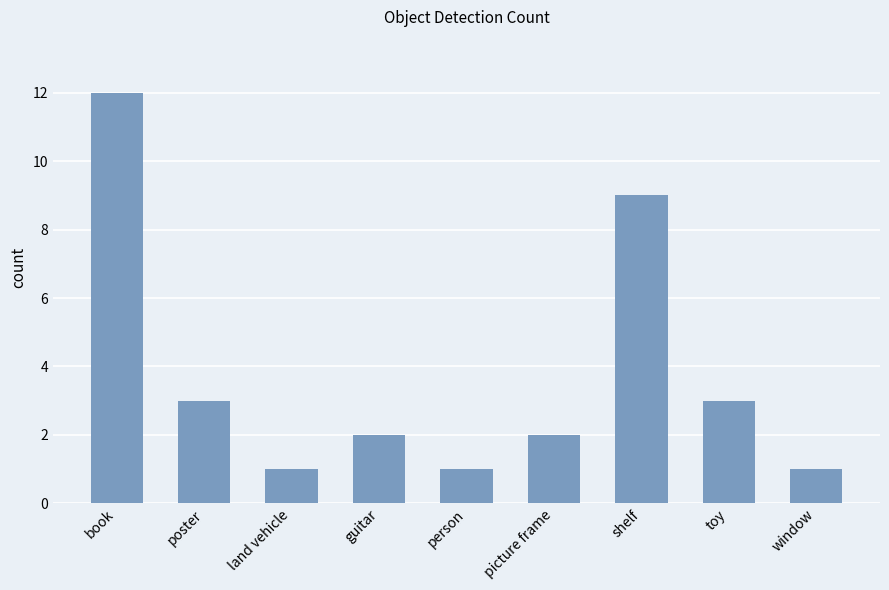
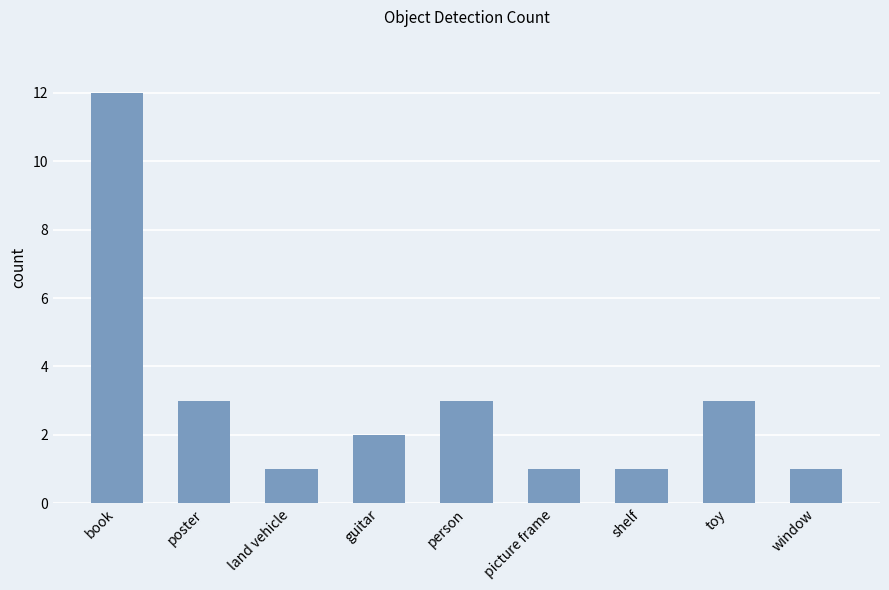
person: 1 -> 3
picture frame: 2 -> 1
shelf: 9 -> 1
